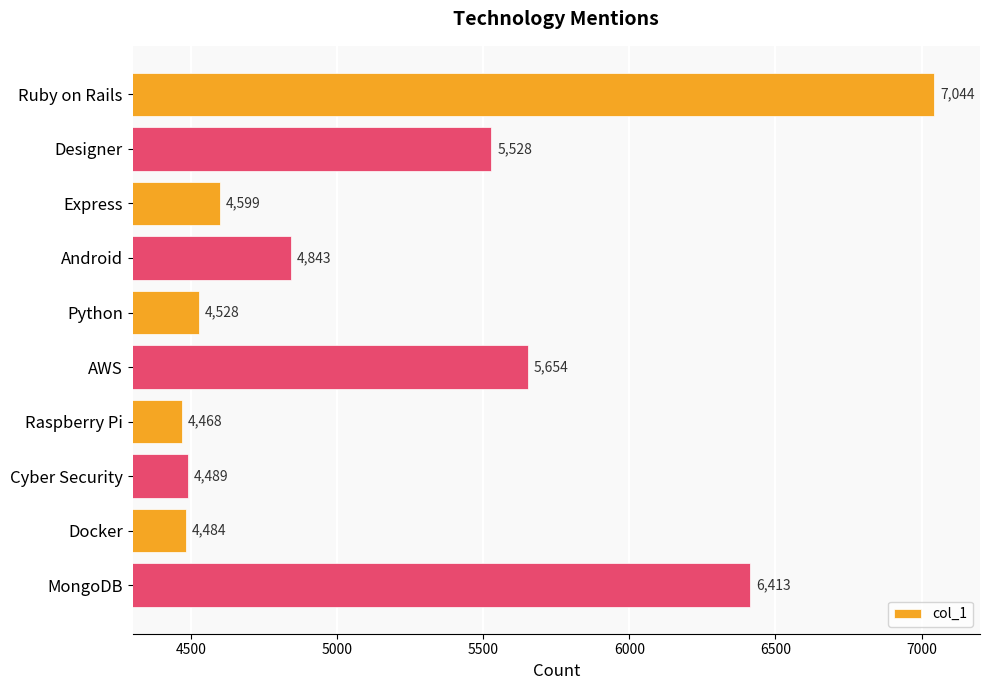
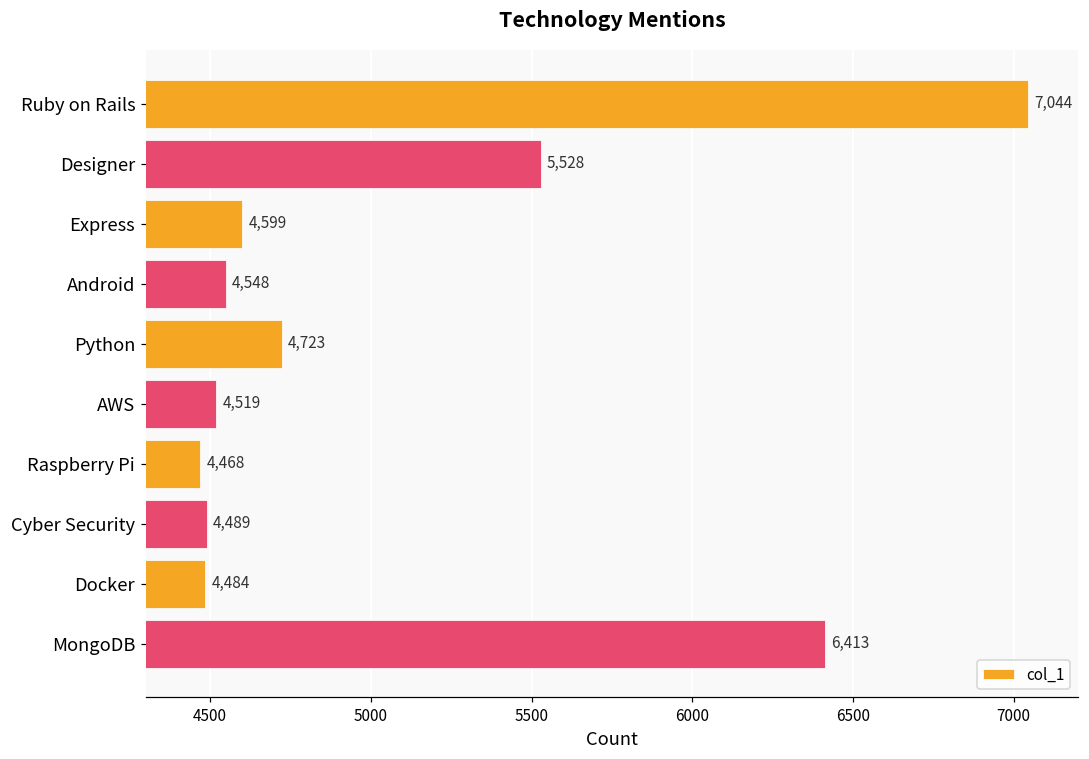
Android: 4,843 -> 4,548
Python: 4,528 -> 4,723
AWS: 5,654 -> 4,519
